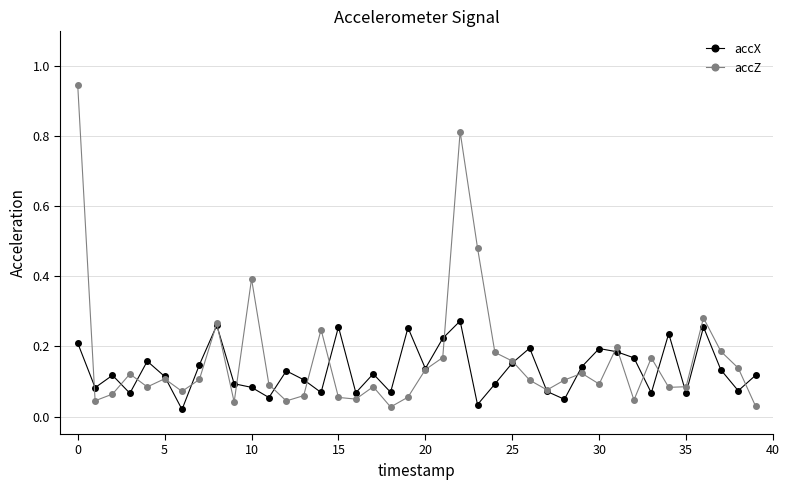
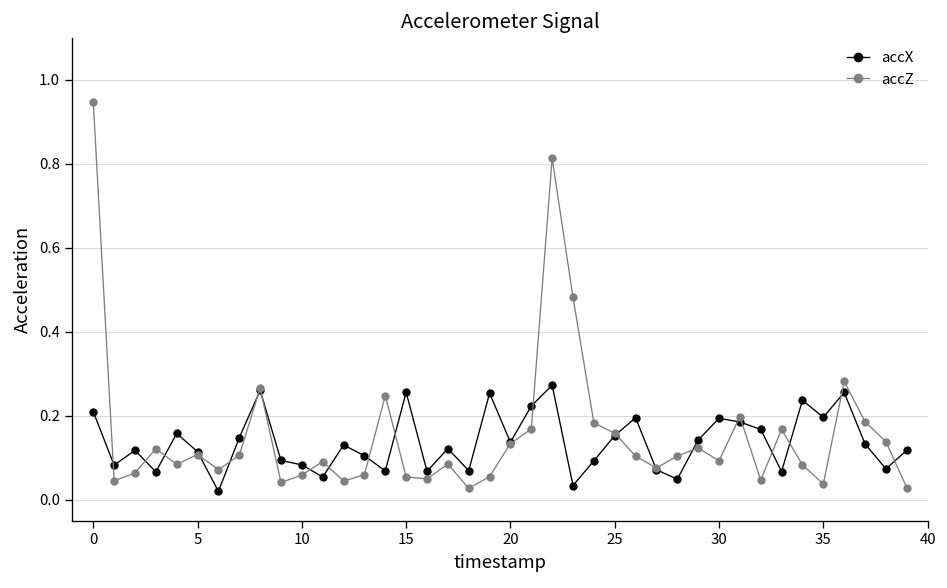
accZ, 10: 0.39 -> 0.06
accX, 35: 0.07 -> 0.20
accZ, 35: 0.09 -> 0.04
